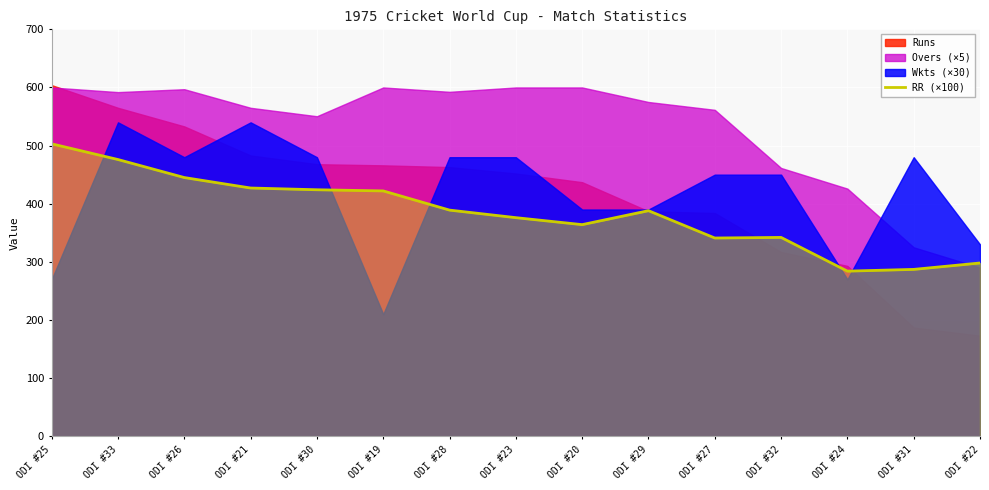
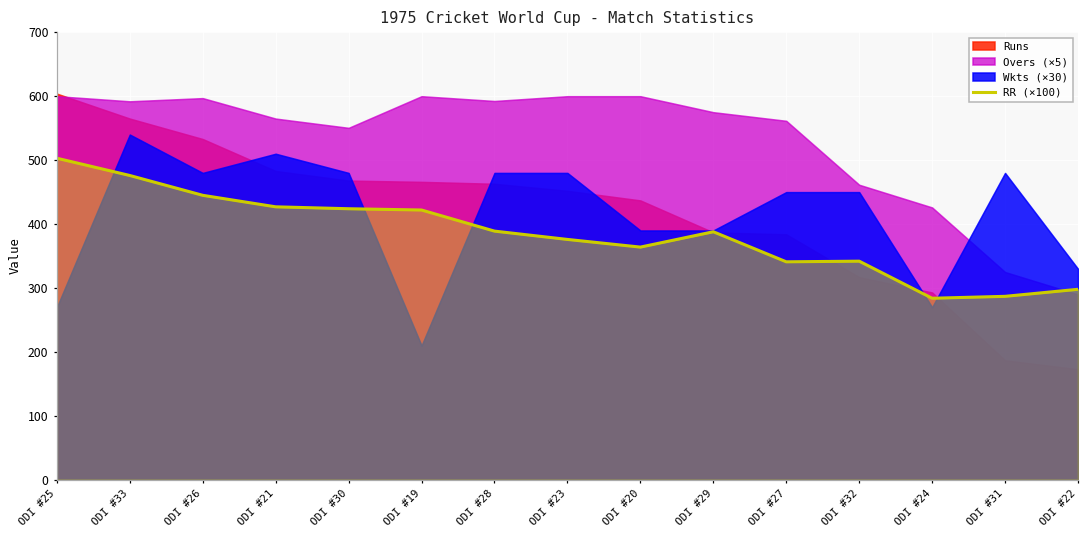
Wkts (×30), ODI #21: 540 -> 510
